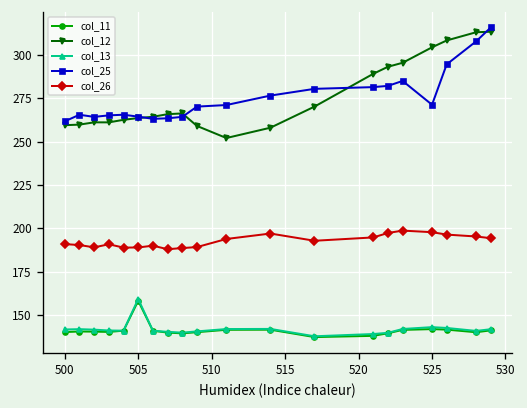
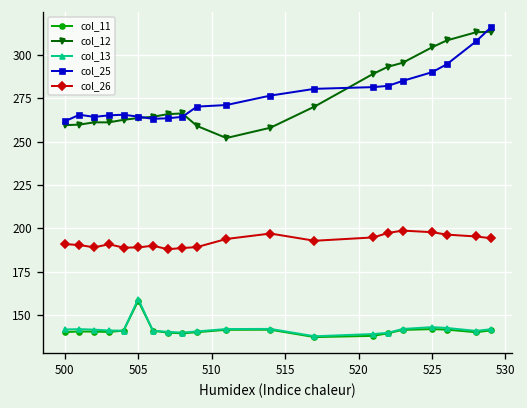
col_25, 525: 271 -> 290
